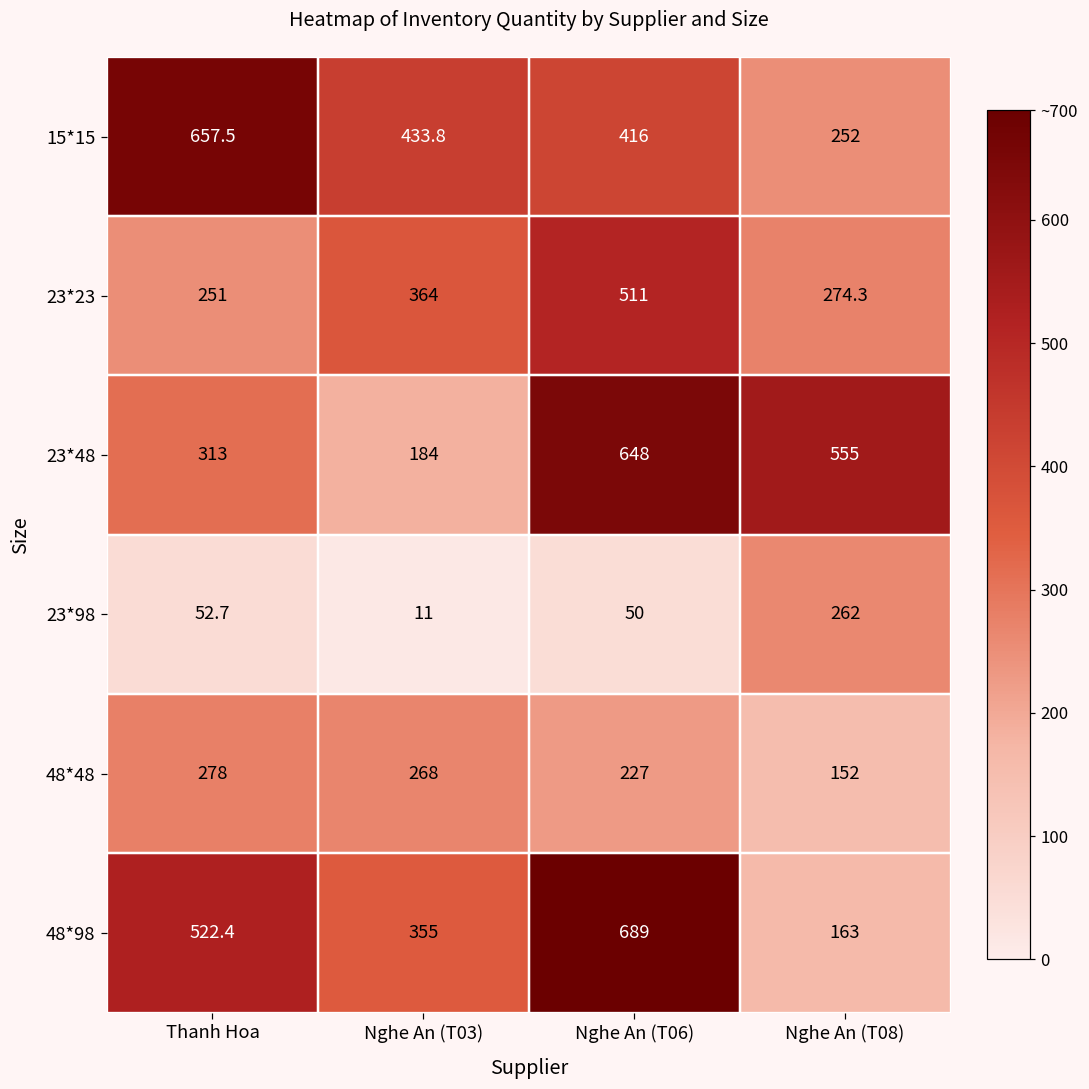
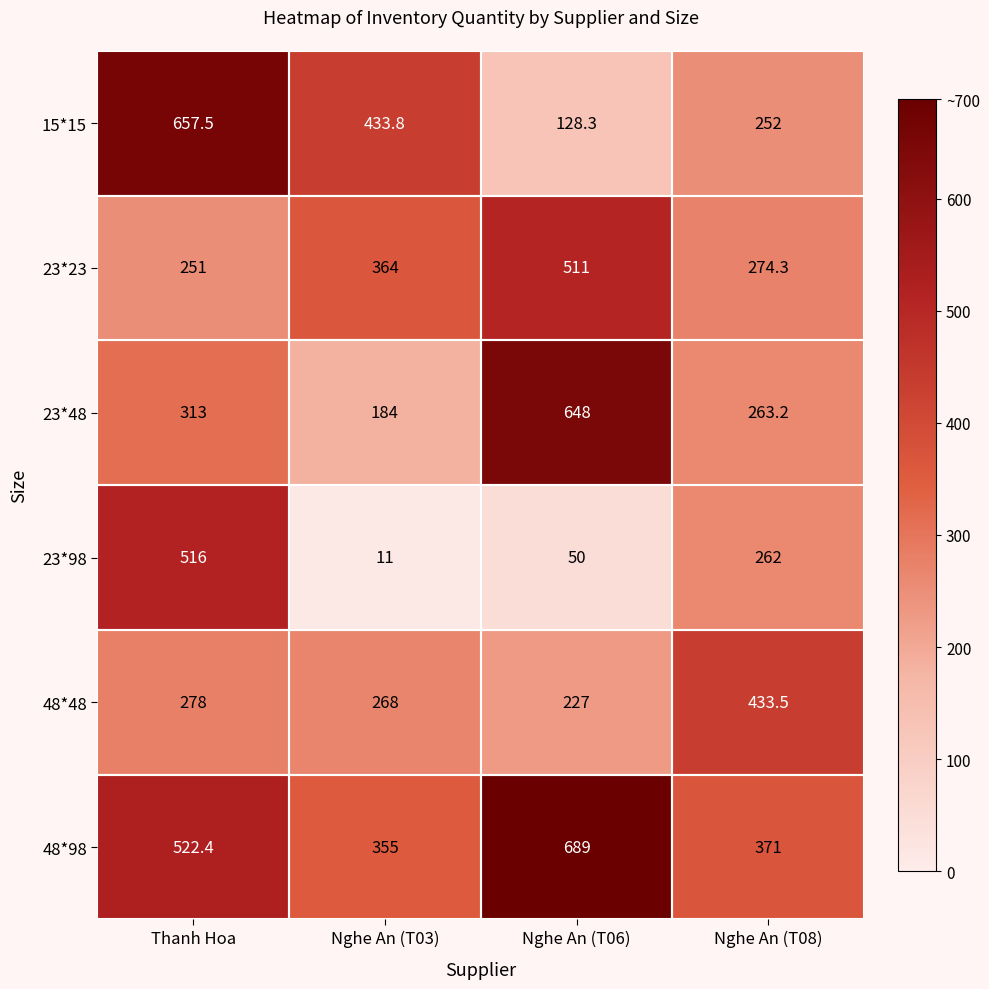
15*15, Nghe An (T06): 416 -> 128.3
23*48, Nghe An (T08): 555 -> 263.2
23*98, Thanh Hoa: 52.7 -> 516
48*48, Nghe An (T08): 152 -> 433.5
48*98, Nghe An (T08): 163 -> 371
